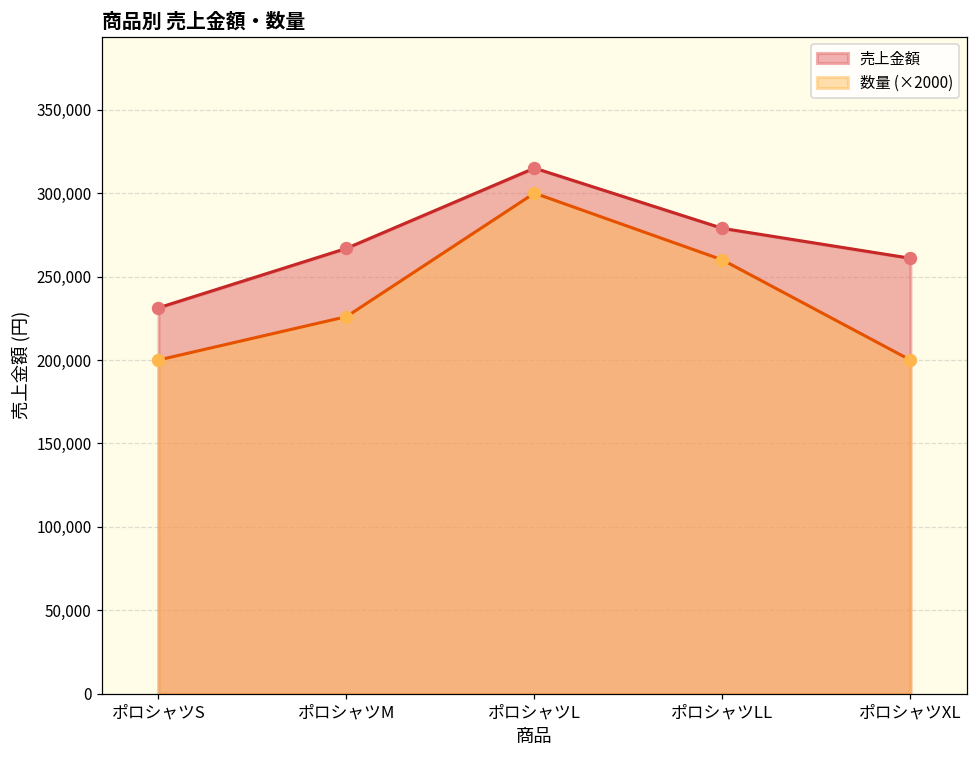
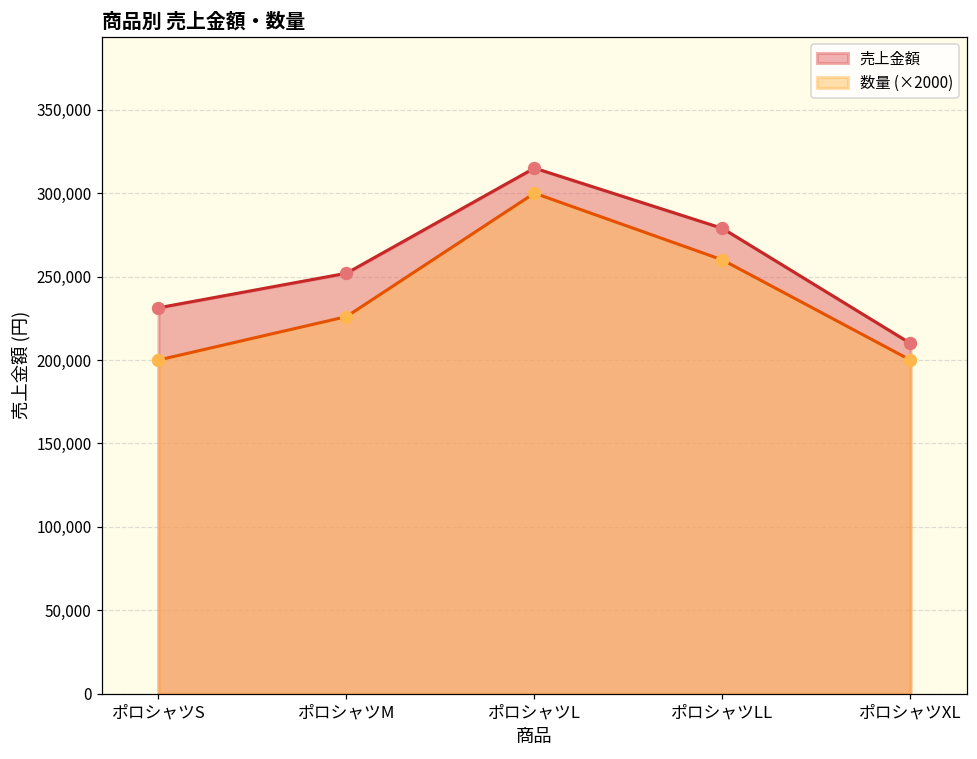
売上金額, ポロシャツM: 267,000 -> 252,000
売上金額, ポロシャツXL: 261,000 -> 210,000
